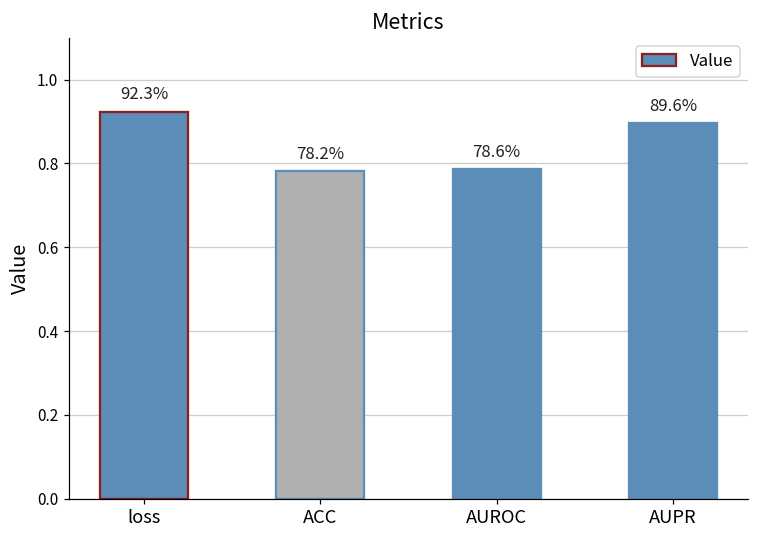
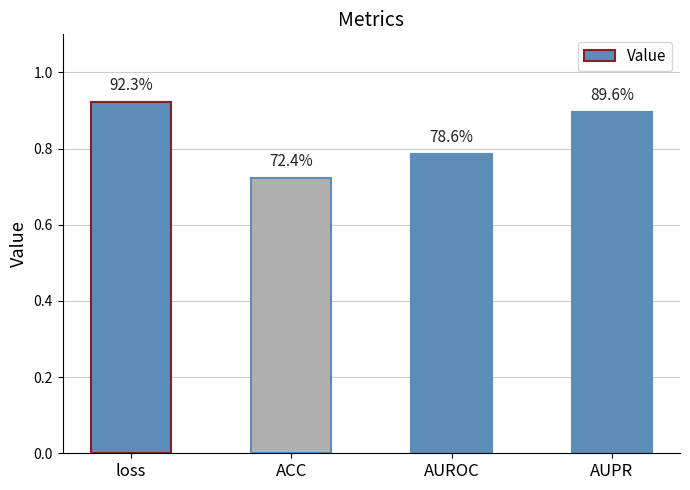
ACC: 78.2% -> 72.4%
